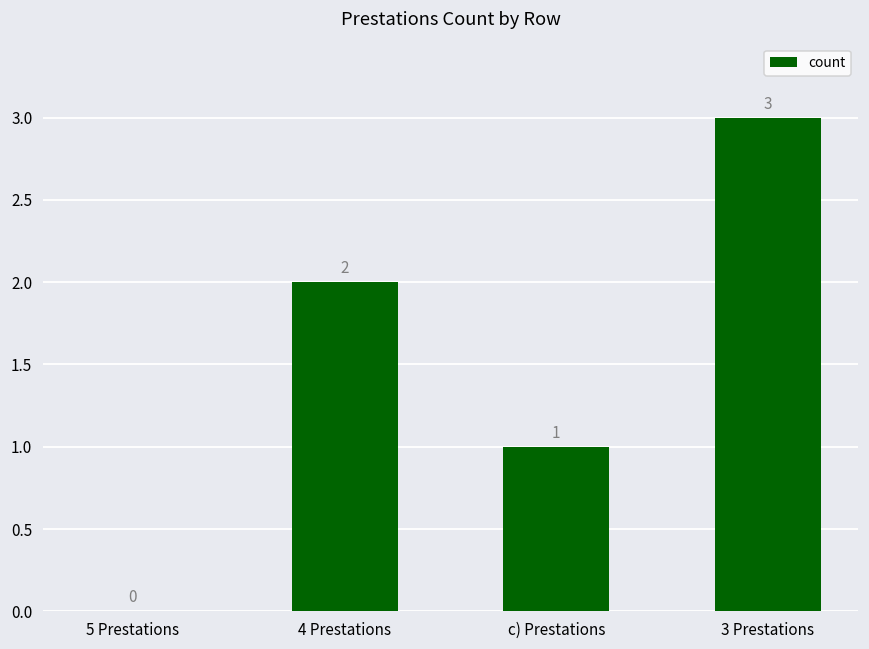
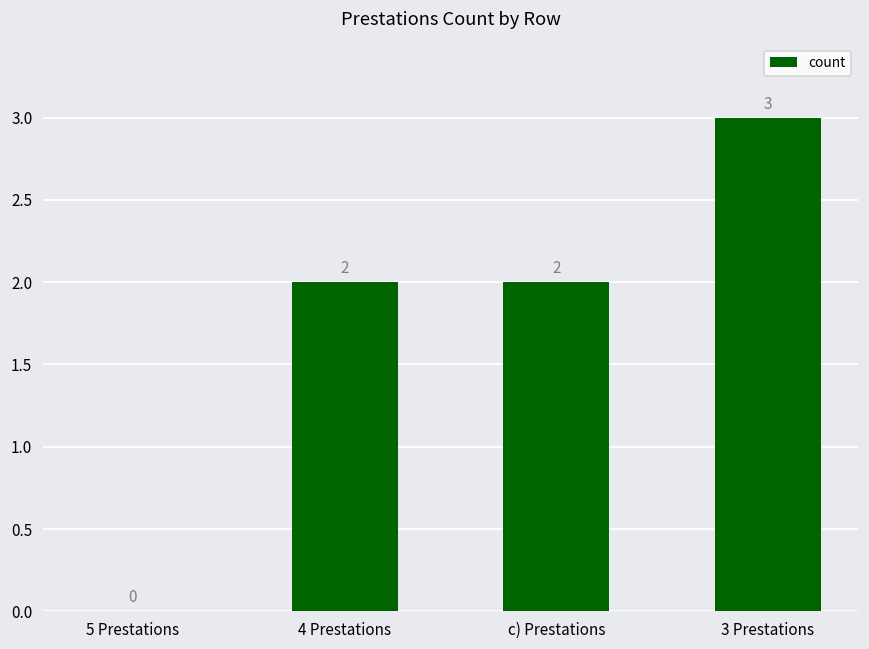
c) Prestations: 1 -> 2
